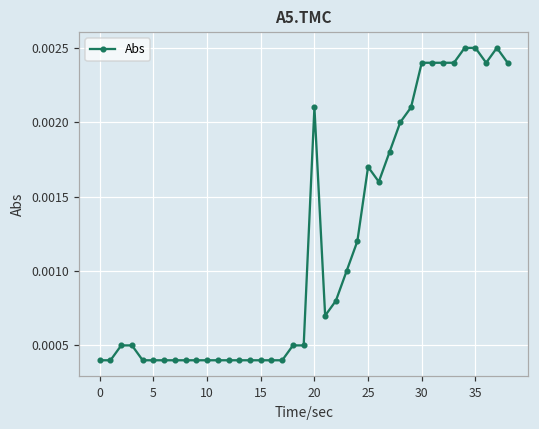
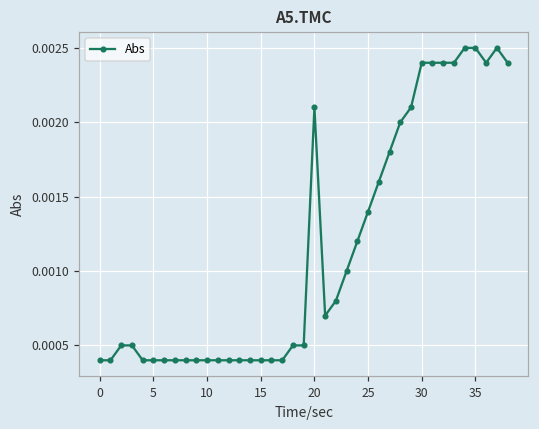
25: 0.0017 -> 0.0014
